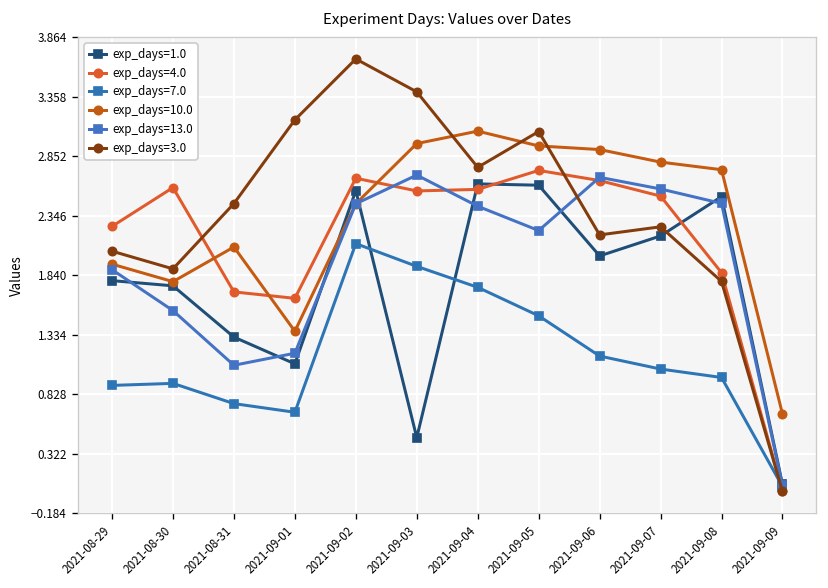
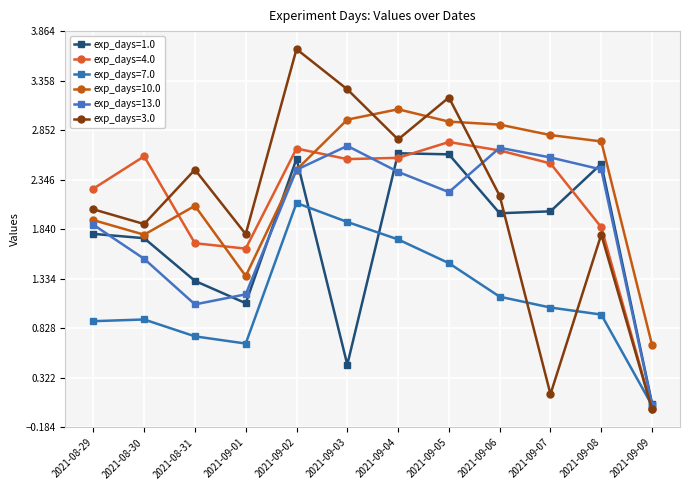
exp_days=3.0, 2021-09-01: 3.2 -> 1.8
exp_days=3.0, 2021-09-03: 3.4 -> 3.3
exp_days=3.0, 2021-09-05: 3.1 -> 3.2
exp_days=1.0, 2021-09-07: 2.2 -> 2.0
exp_days=3.0, 2021-09-07: 2.3 -> 0.2
